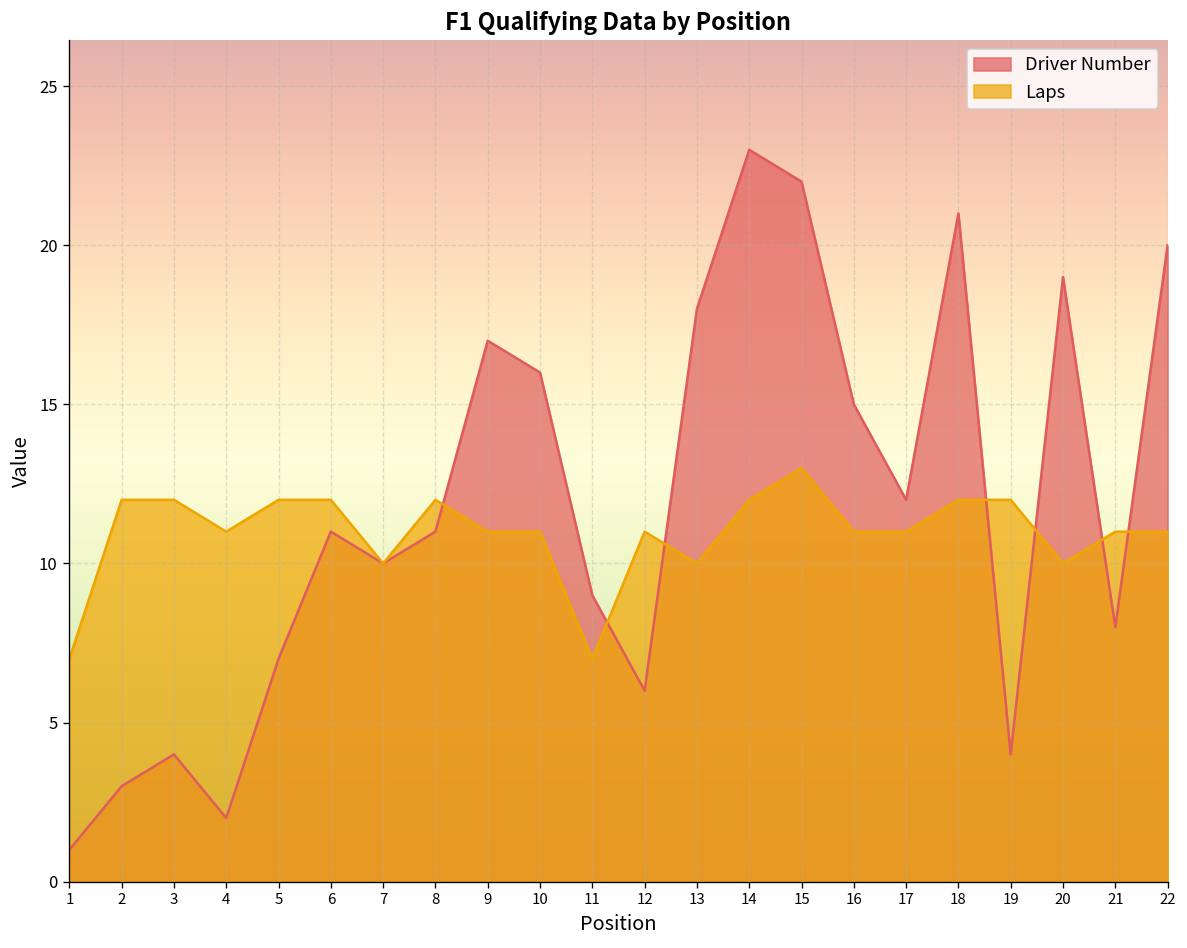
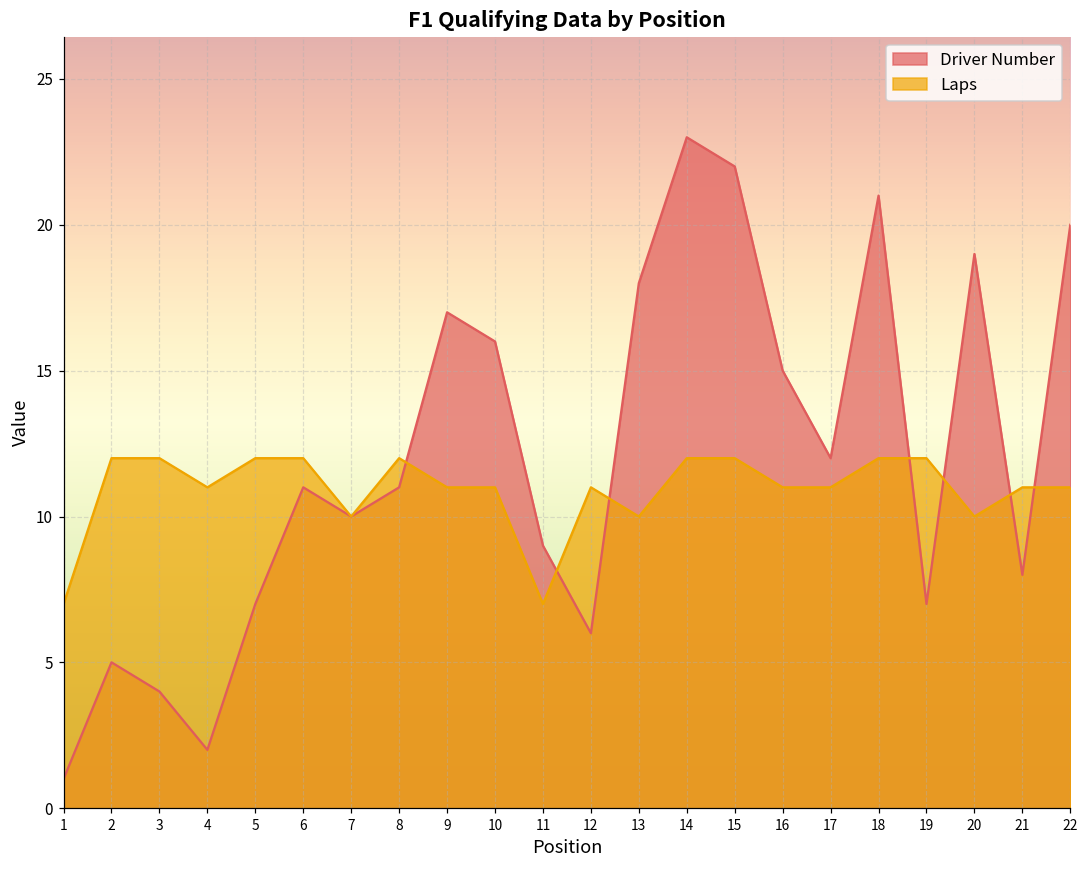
Driver Number, 2: 3 -> 5
Laps, 15: 13 -> 12
Driver Number, 19: 4 -> 7
